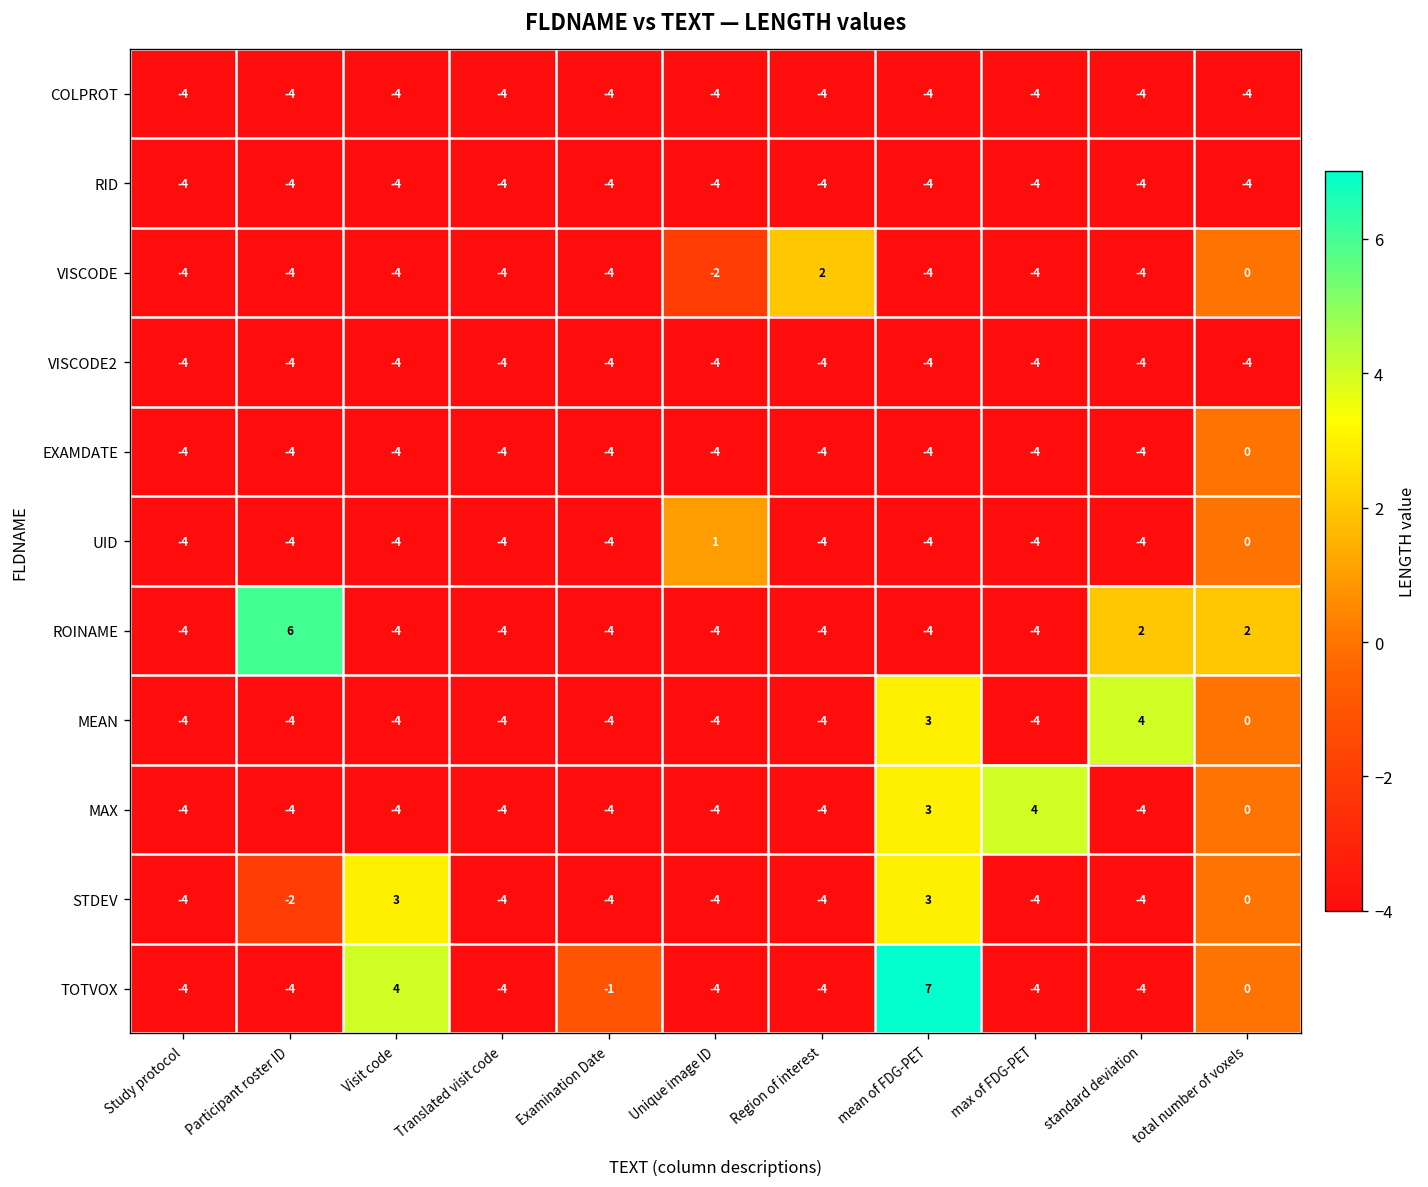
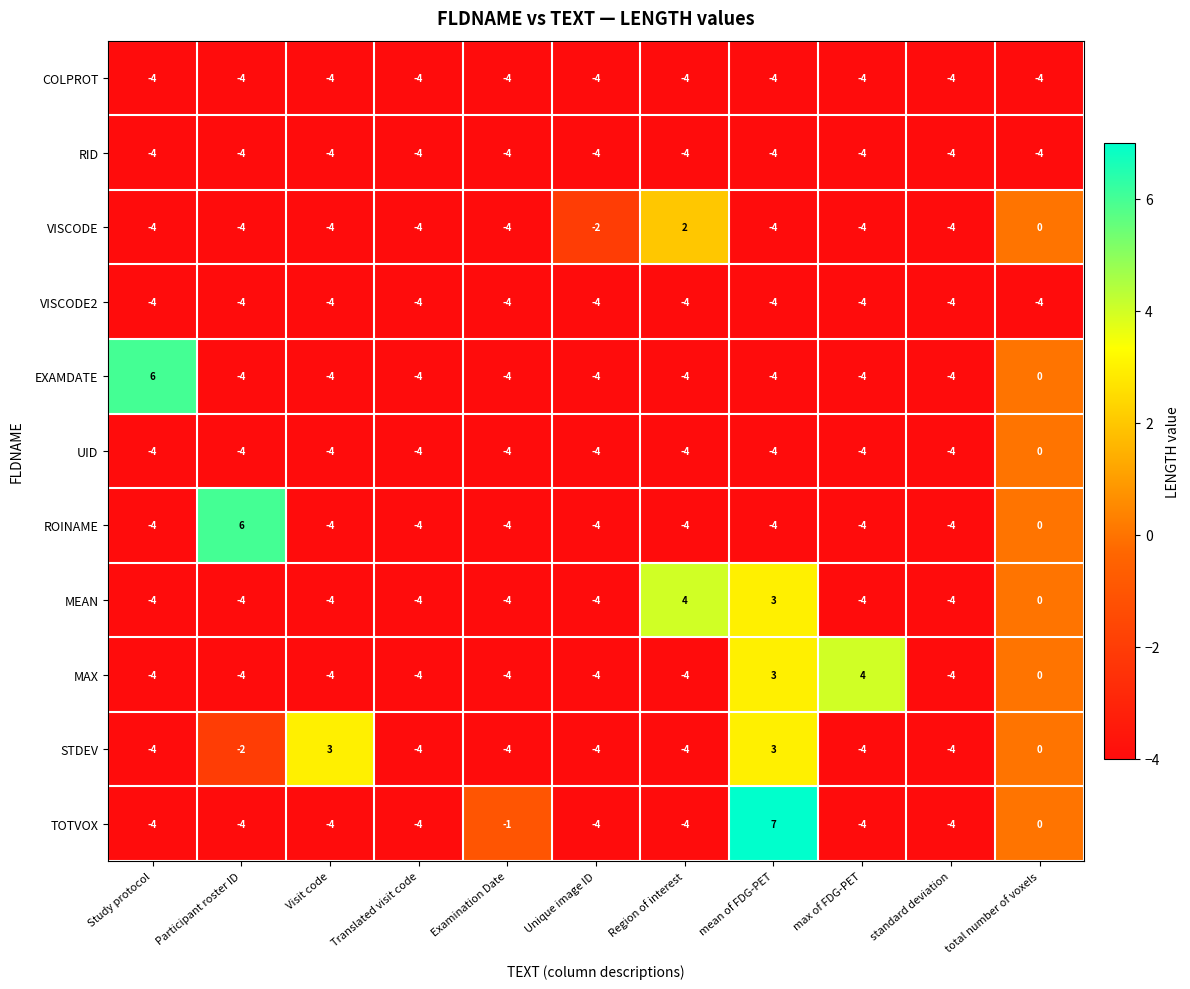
EXAMDATE, Study protocol: -4 -> 6
UID, Unique image ID: 1 -> -4
ROINAME, standard deviation: 2 -> -4
ROINAME, total number of voxels: 2 -> 0
MEAN, Region of interest: -4 -> 4
MEAN, standard deviation: 4 -> -4
TOTVOX, Visit code: 4 -> -4
